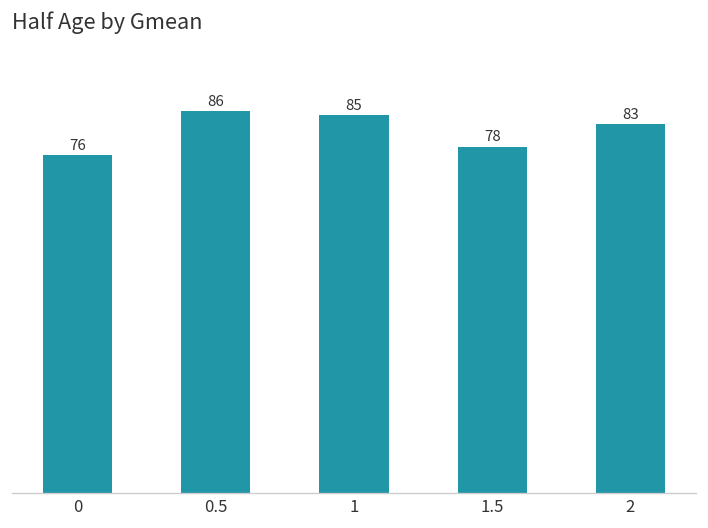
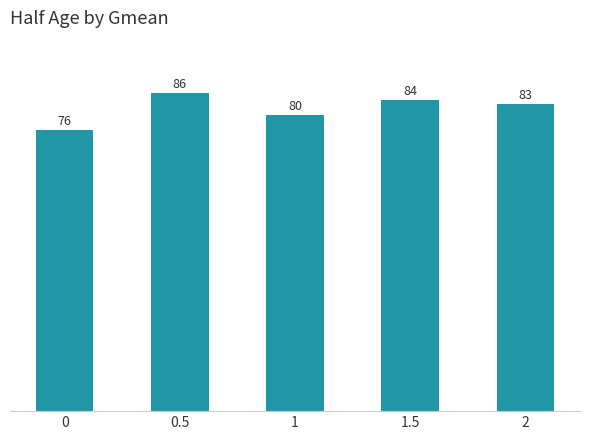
1: 85 -> 80
1.5: 78 -> 84
